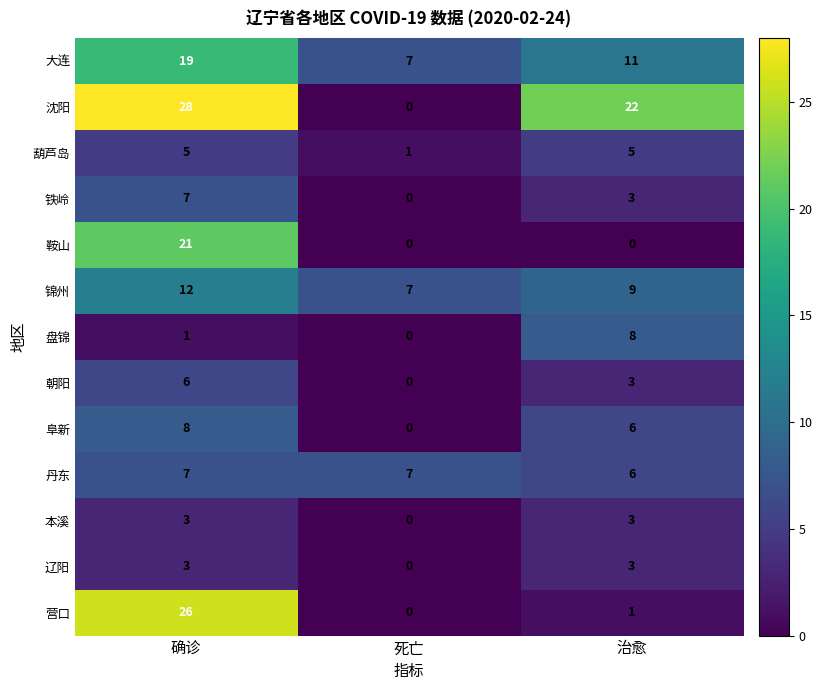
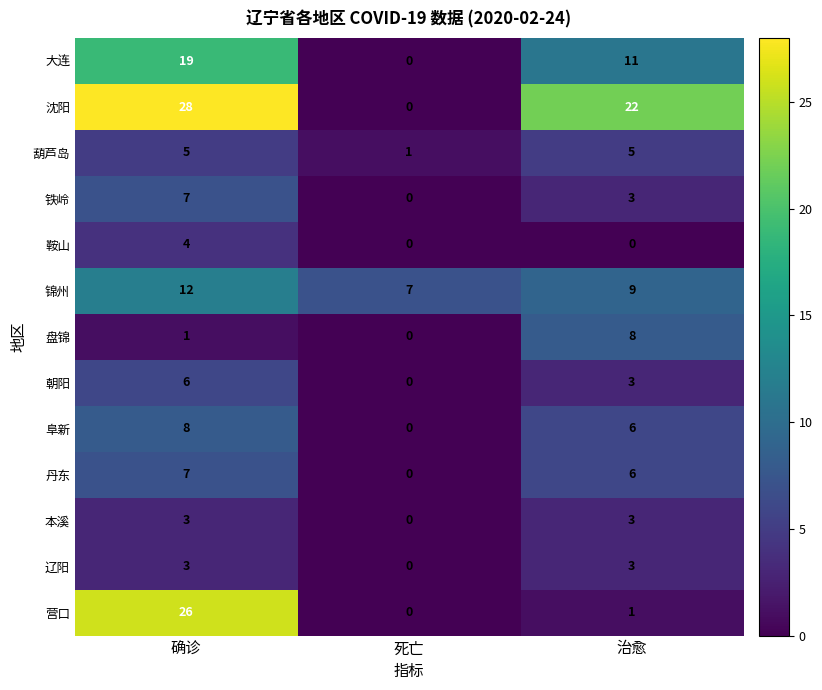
大连, 死亡: 7 -> 0
鞍山, 确诊: 21 -> 4
丹东, 死亡: 7 -> 0
